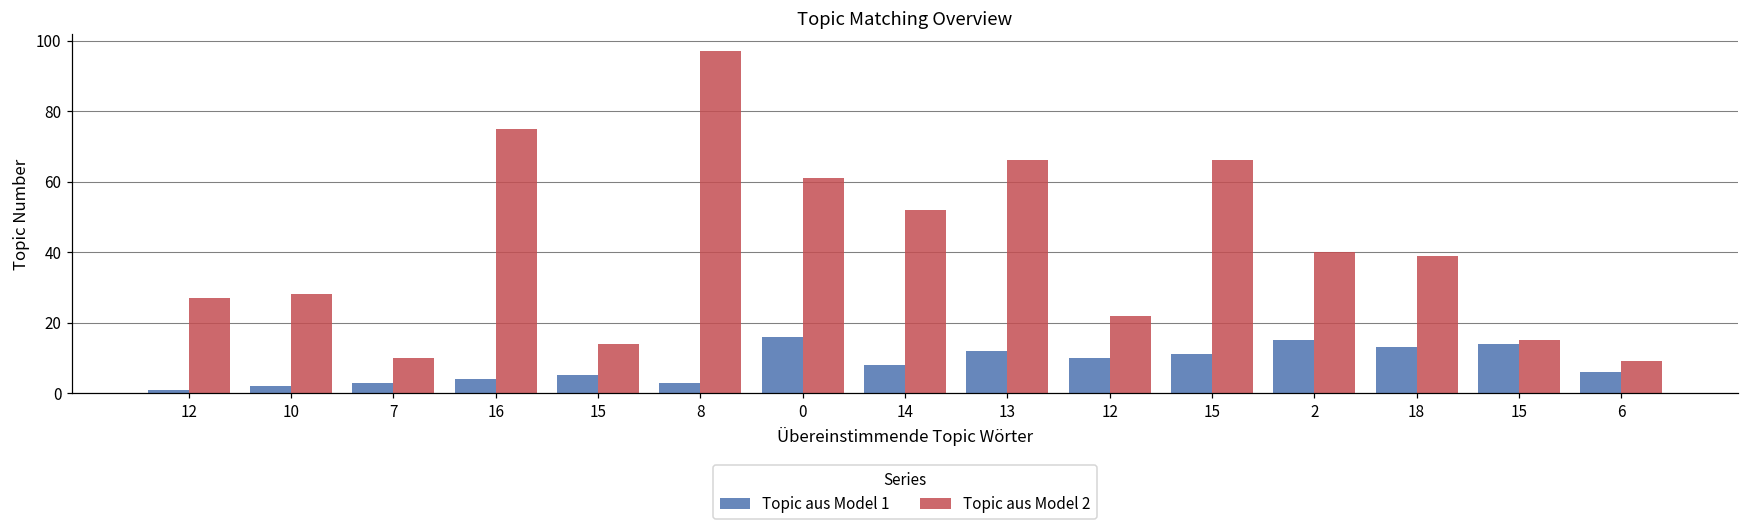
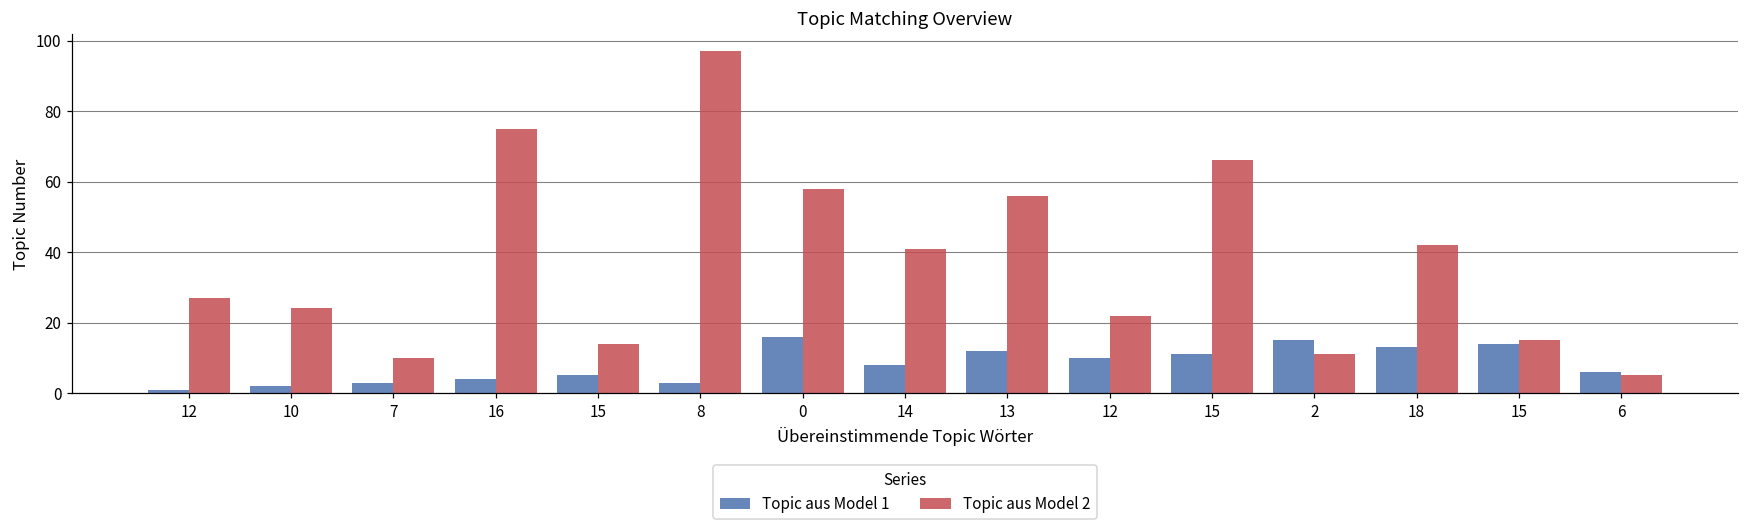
Topic aus Model 2, 10: 28 -> 24
Topic aus Model 2, 0: 61 -> 58
Topic aus Model 2, 14: 52 -> 41
Topic aus Model 2, 13: 66 -> 56
Topic aus Model 2, 2: 40 -> 11
Topic aus Model 2, 18: 39 -> 42
Topic aus Model 2, 6: 9 -> 5
